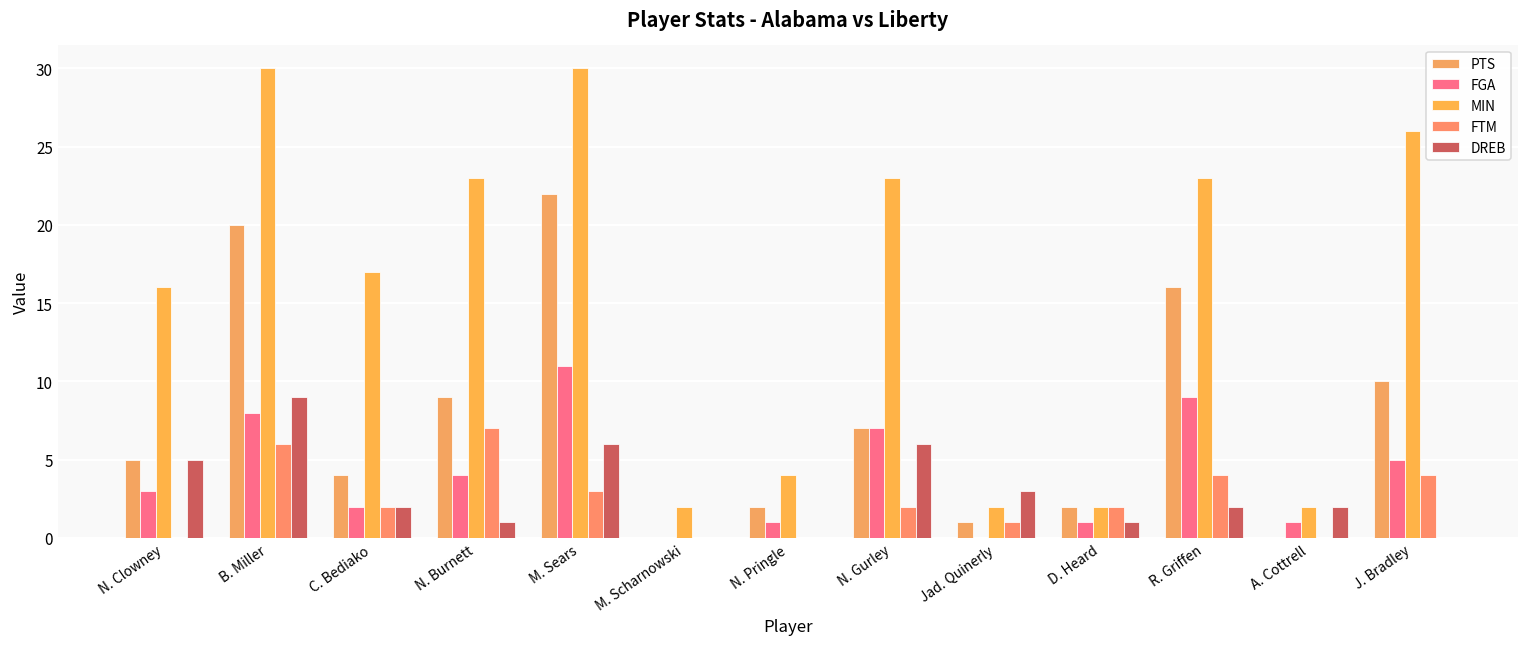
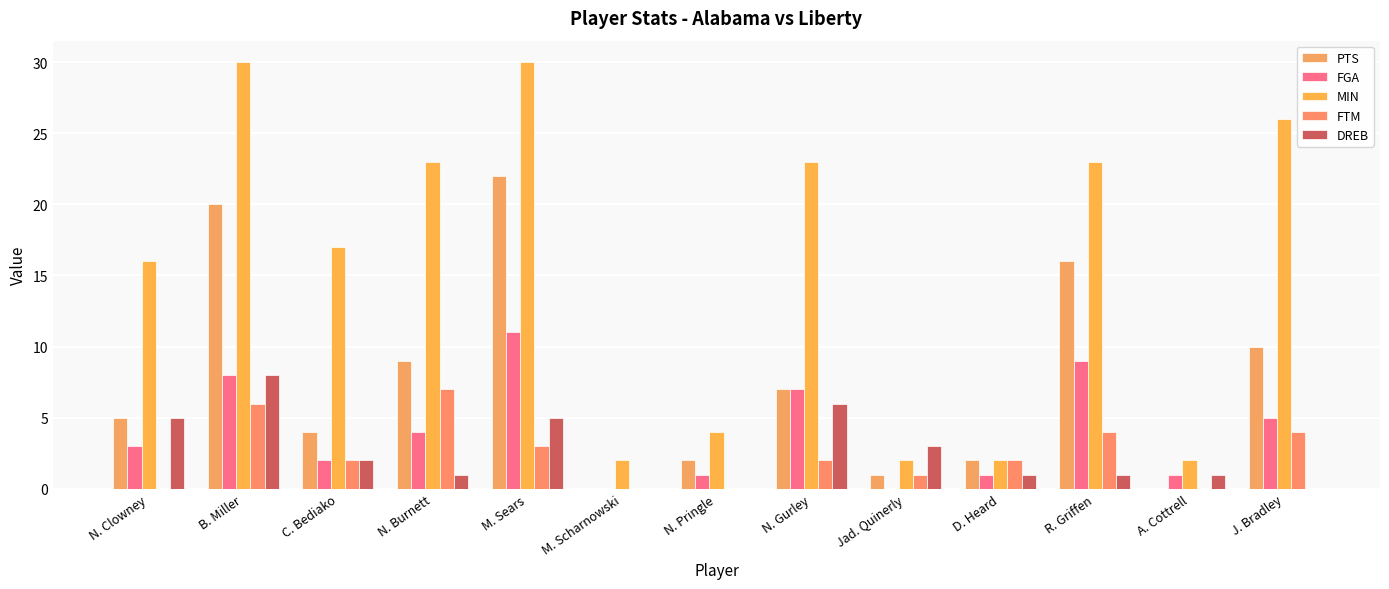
DREB, B. Miller: 9 -> 8
DREB, M. Sears: 6 -> 5
DREB, R. Griffen: 2 -> 1
DREB, A. Cottrell: 2 -> 1
